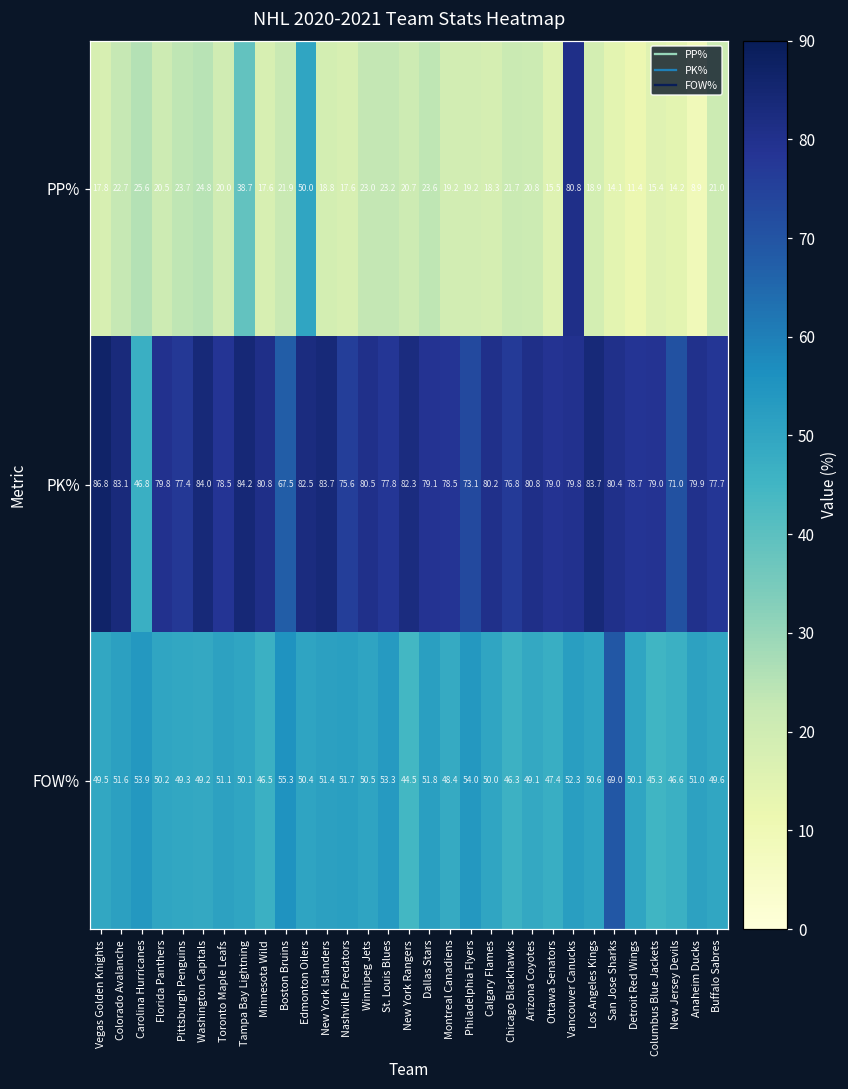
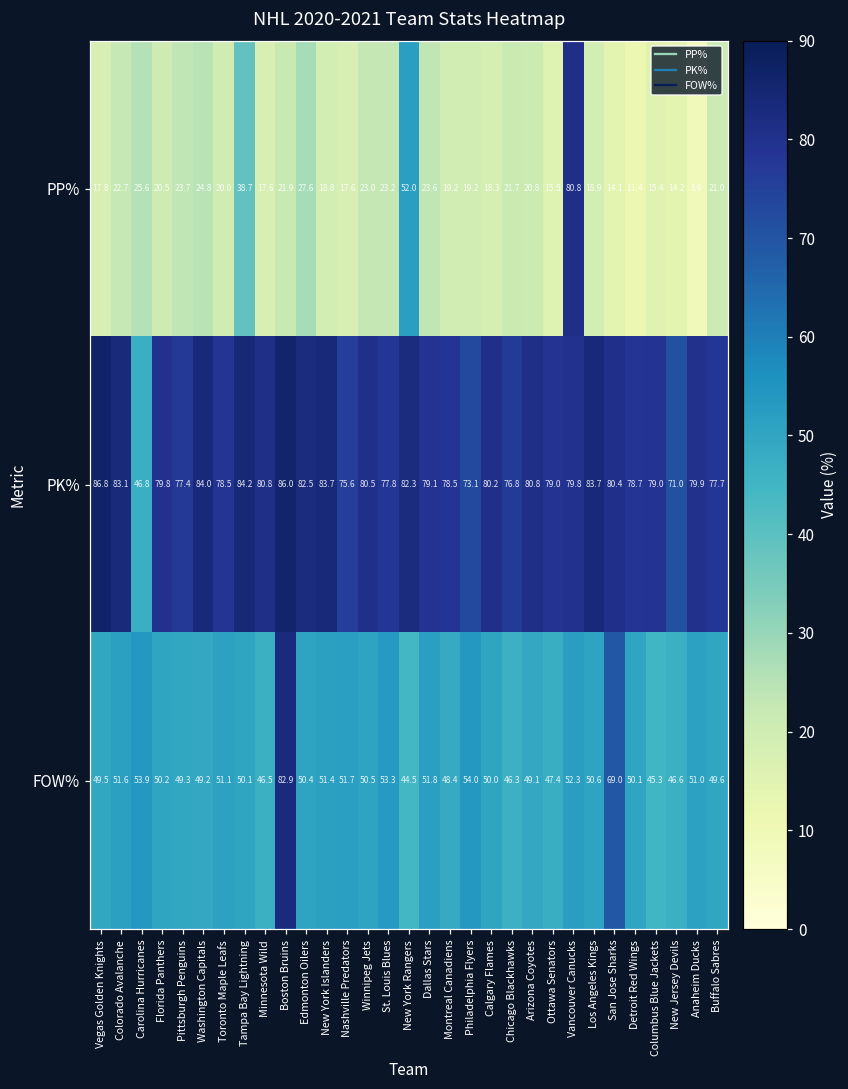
PP%, Edmonton Oilers: 50.0 -> 27.6
PP%, New York Rangers: 20.7 -> 52.0
PK%, Boston Bruins: 67.5 -> 86.0
FOW%, Boston Bruins: 55.3 -> 82.9
